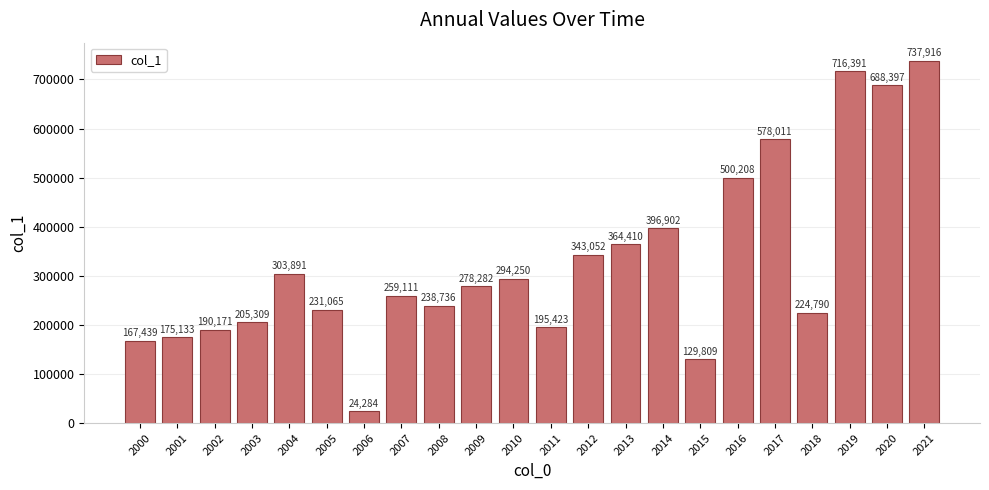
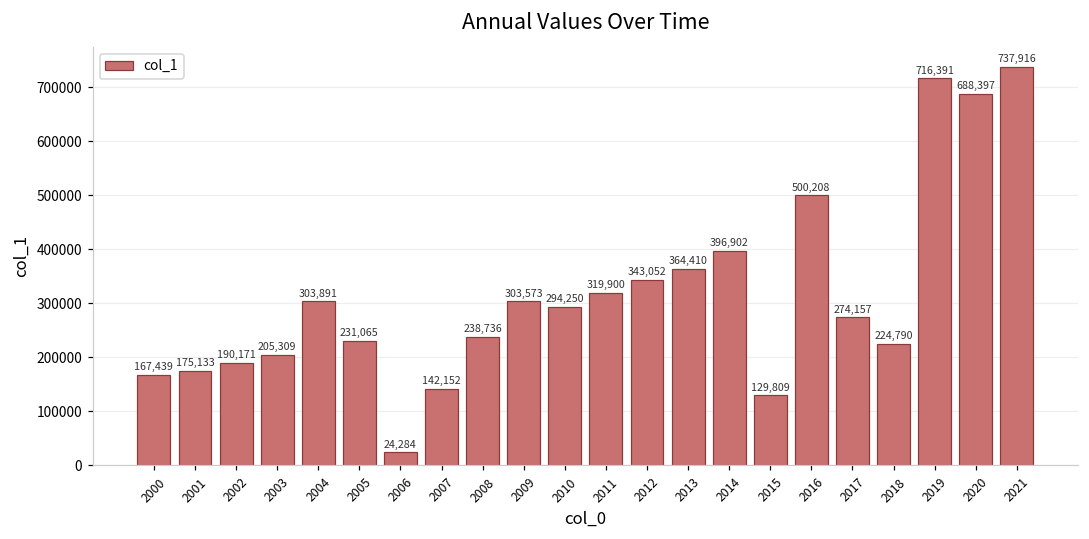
2007: 259,111 -> 142,152
2009: 278,282 -> 303,573
2011: 195,423 -> 319,900
2017: 578,011 -> 274,157
